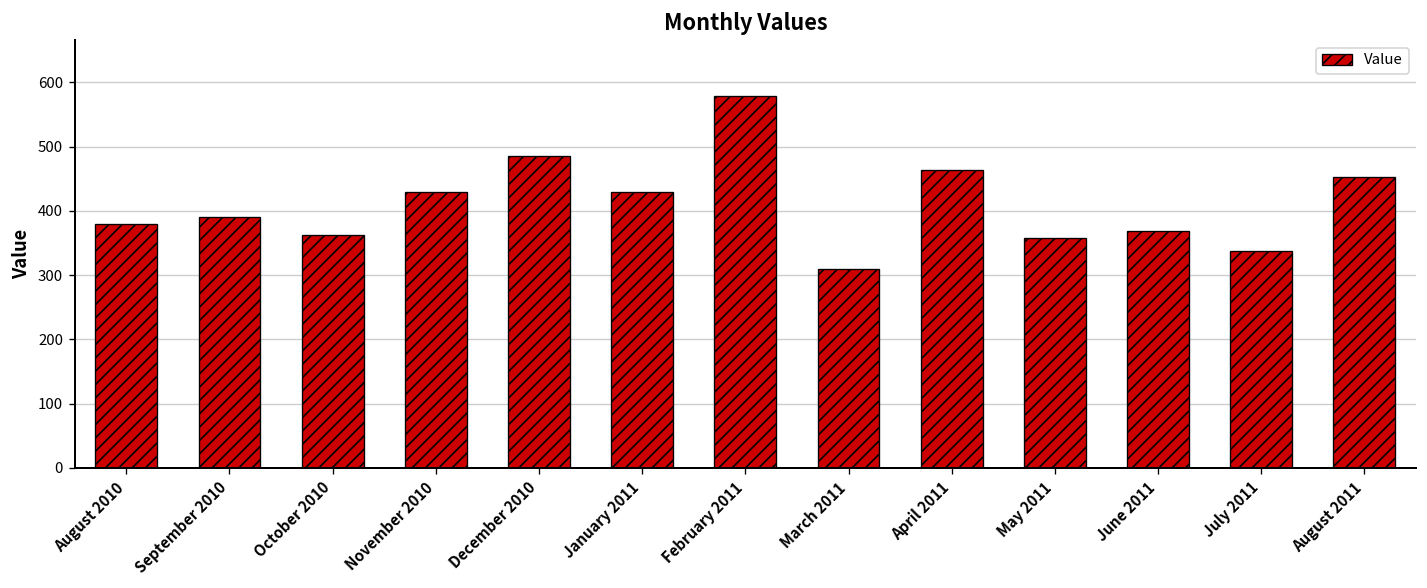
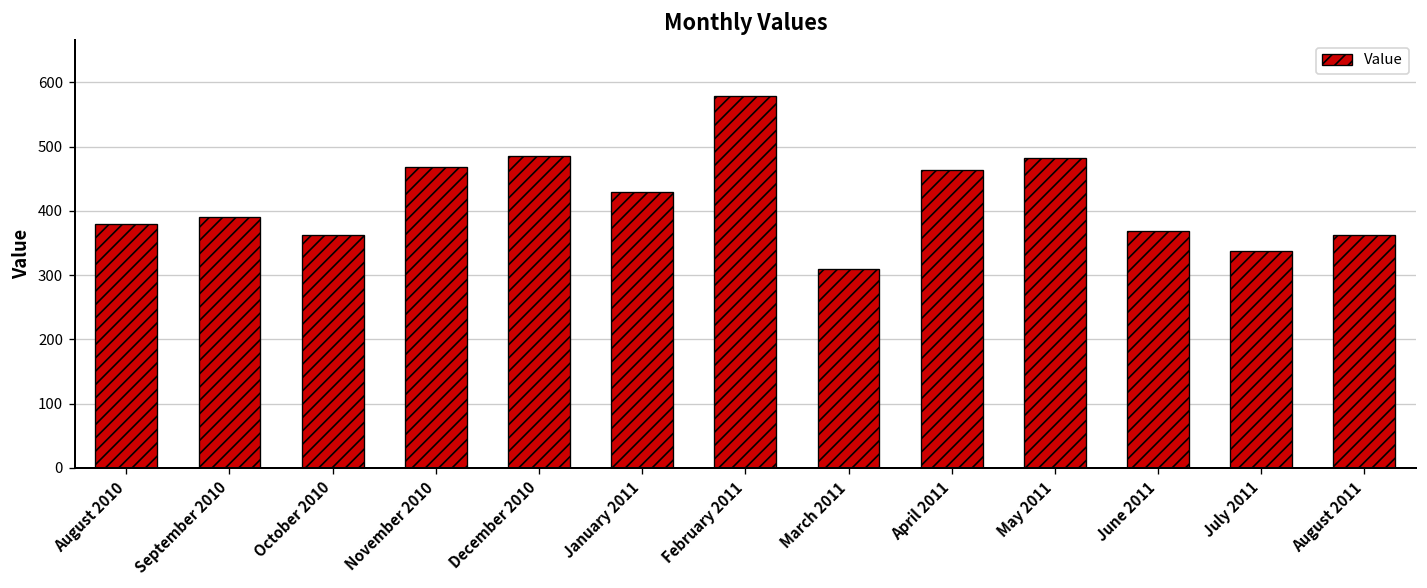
November 2010: 430 -> 470
May 2011: 360 -> 480
August 2011: 450 -> 360
